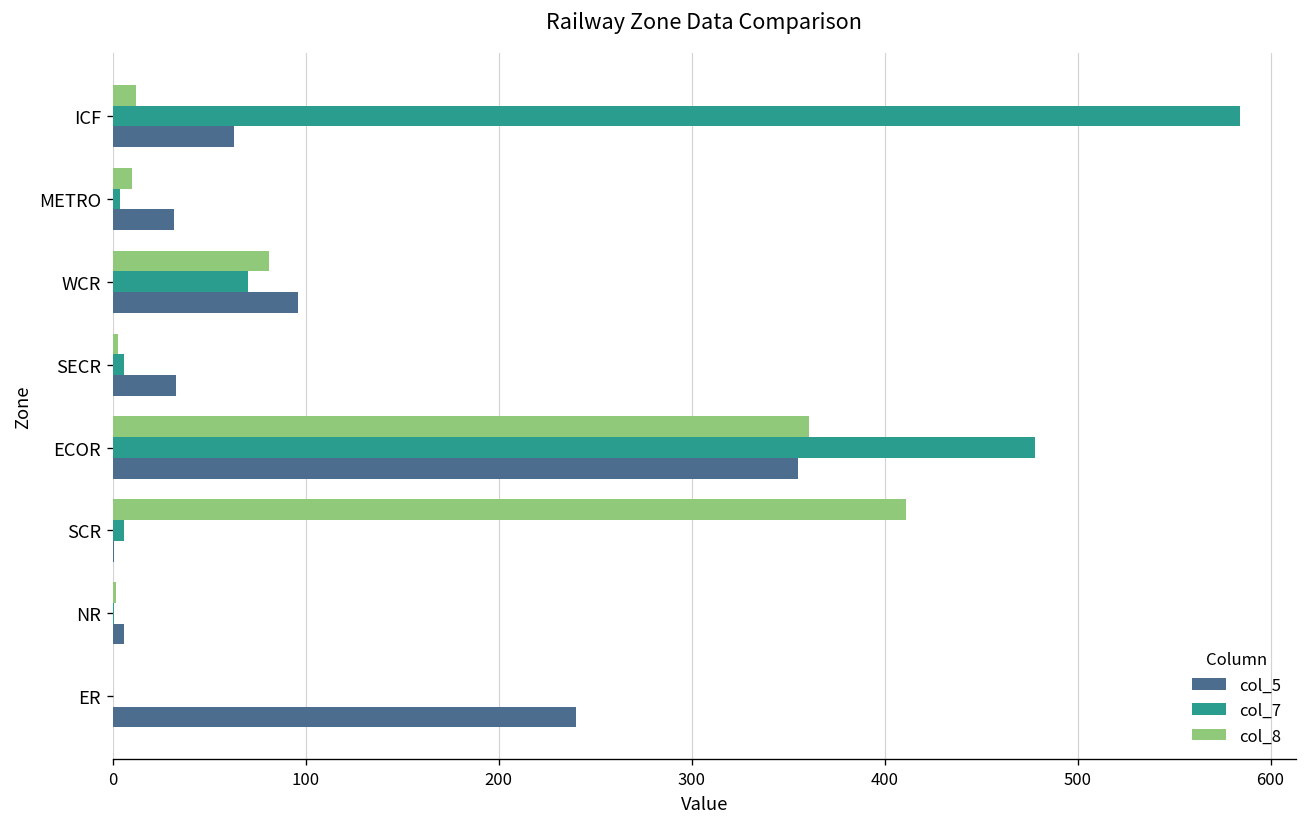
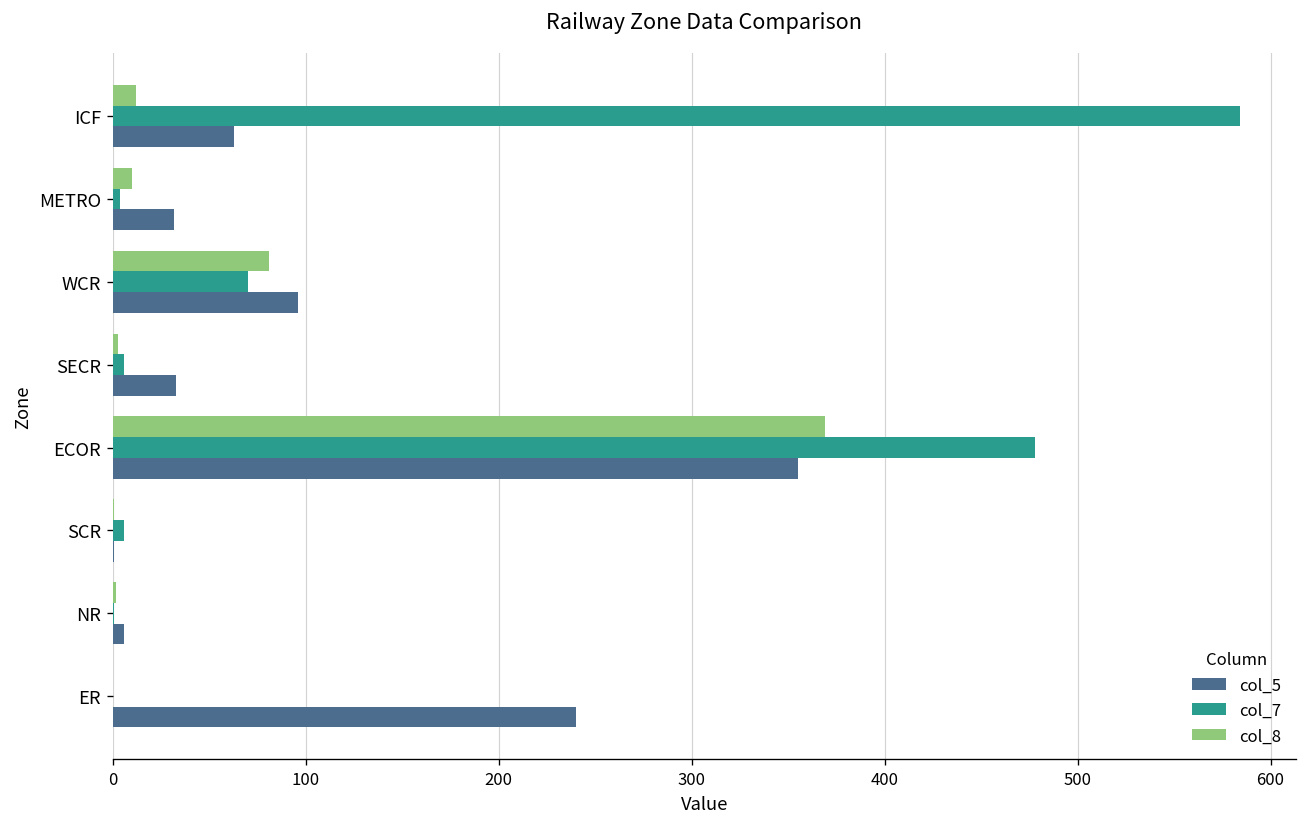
col_8, ECOR: 361 -> 369
col_8, SCR: 411 -> 1
